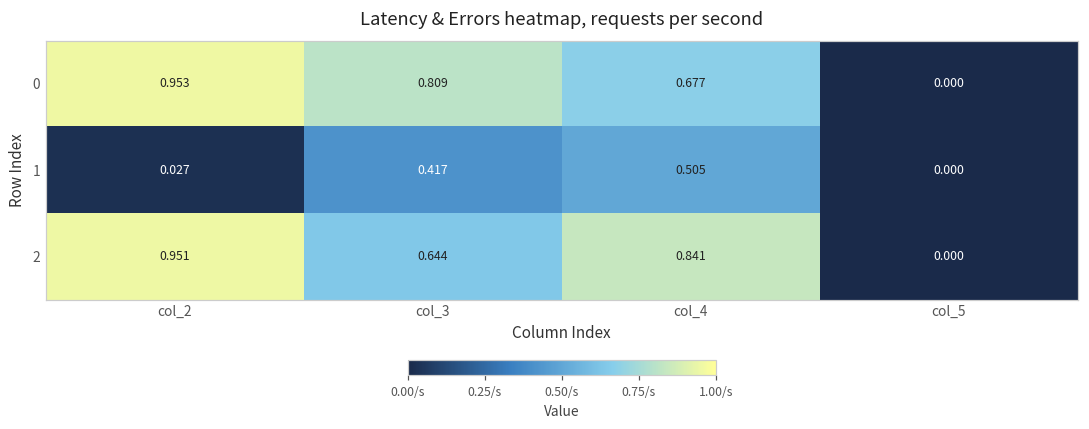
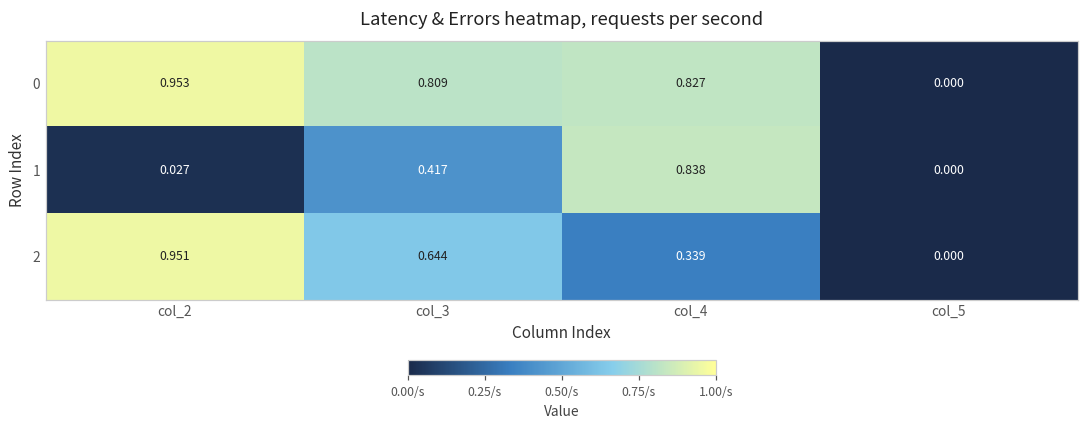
0, col_4: 0.677 -> 0.827
1, col_4: 0.505 -> 0.838
2, col_4: 0.841 -> 0.339
